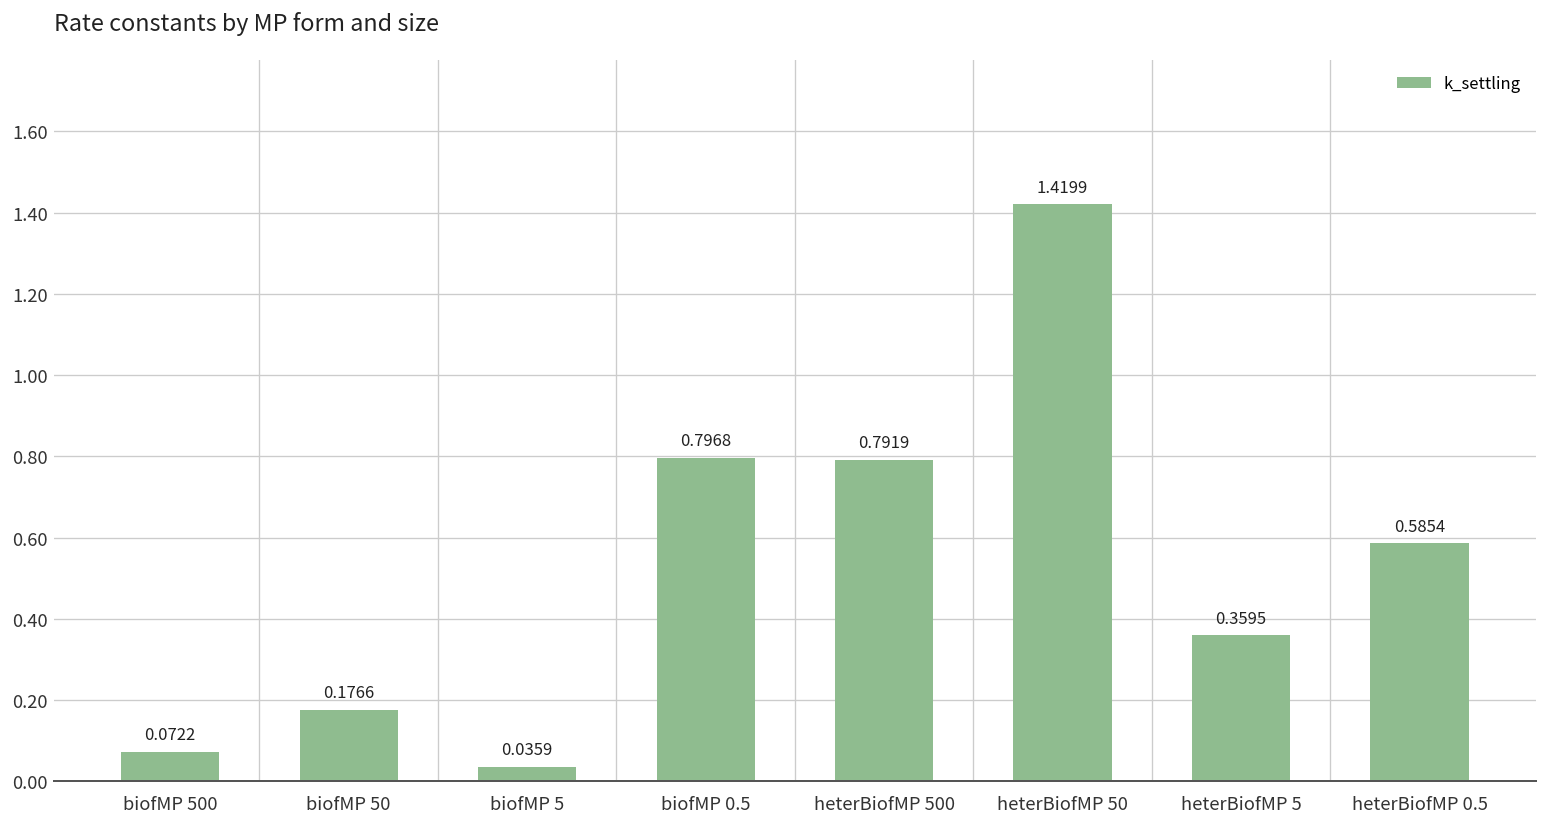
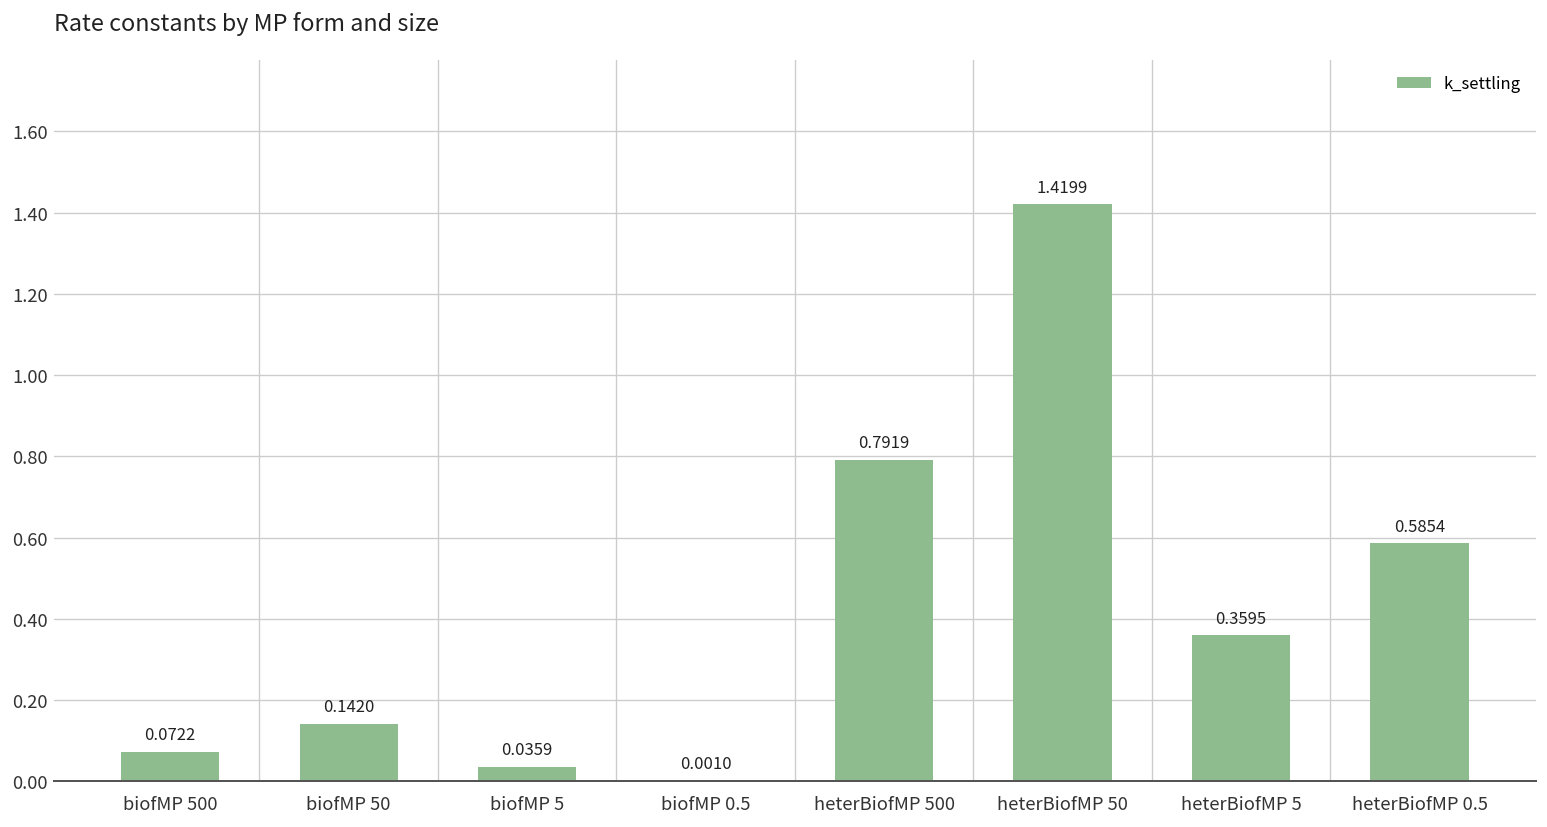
biofMP 50: 0.1766 -> 0.1420
biofMP 0.5: 0.7968 -> 0.0010
